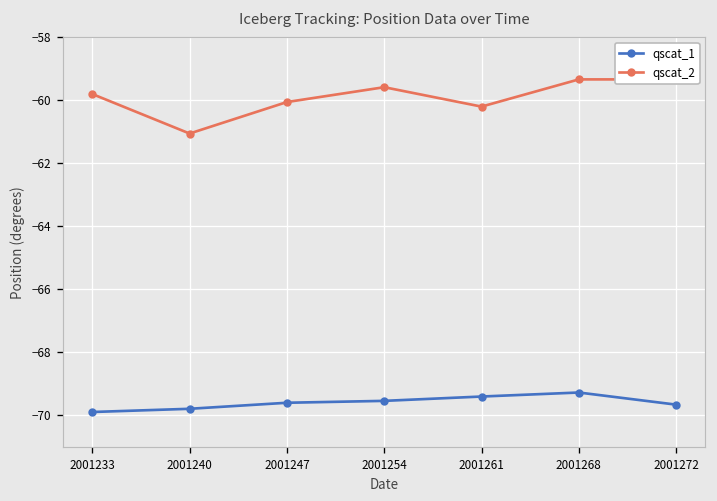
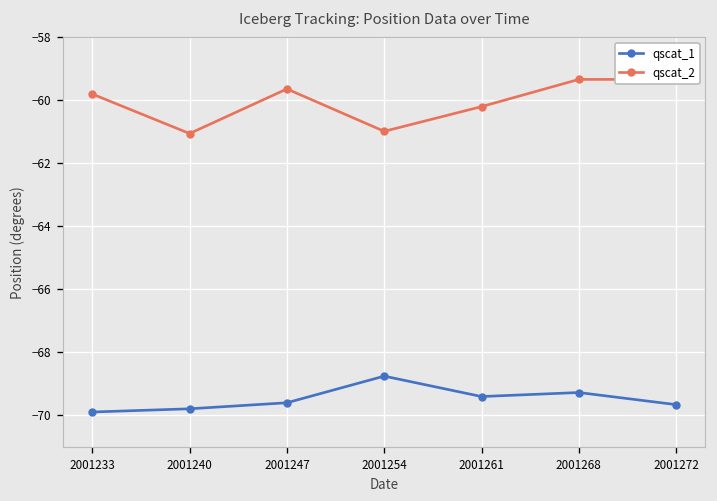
qscat_2, 2001247: -60.1 -> -59.6
qscat_1, 2001254: -69.5 -> -68.8
qscat_2, 2001254: -59.6 -> -61.0
